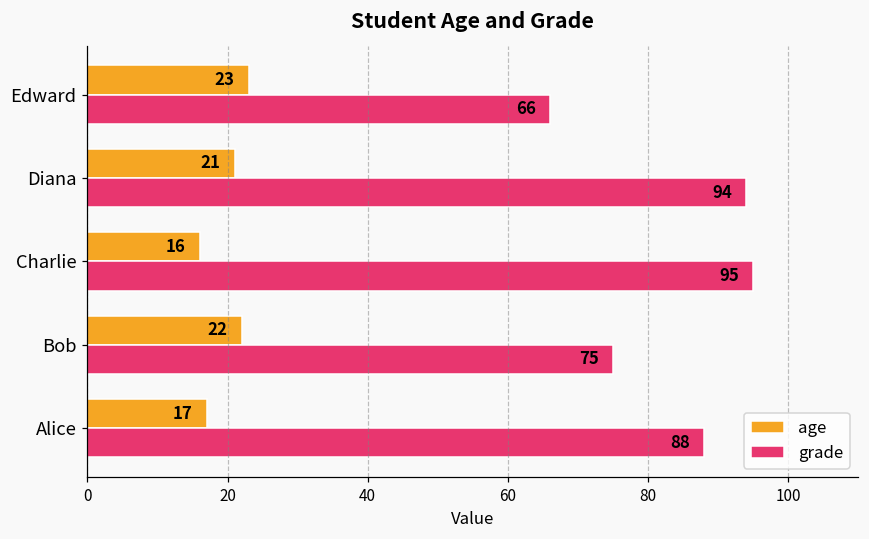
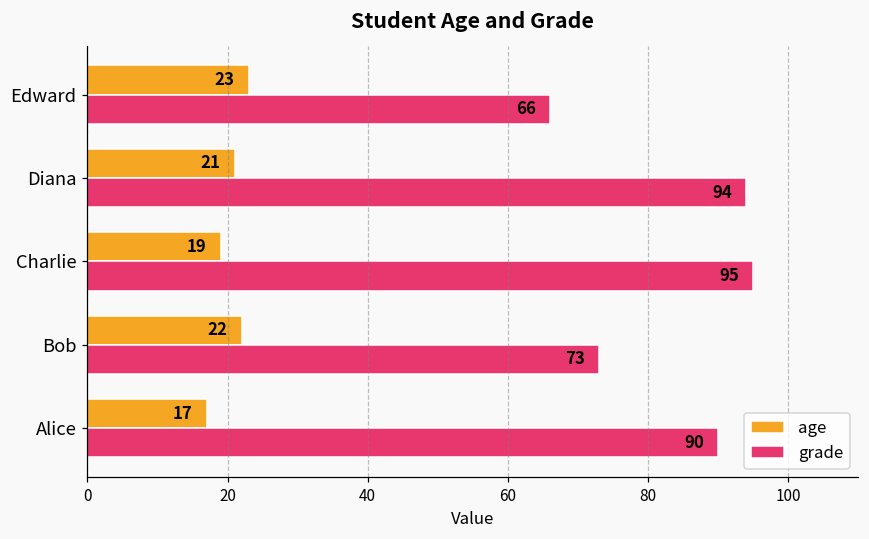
age, Charlie: 16 -> 19
grade, Bob: 75 -> 73
grade, Alice: 88 -> 90
